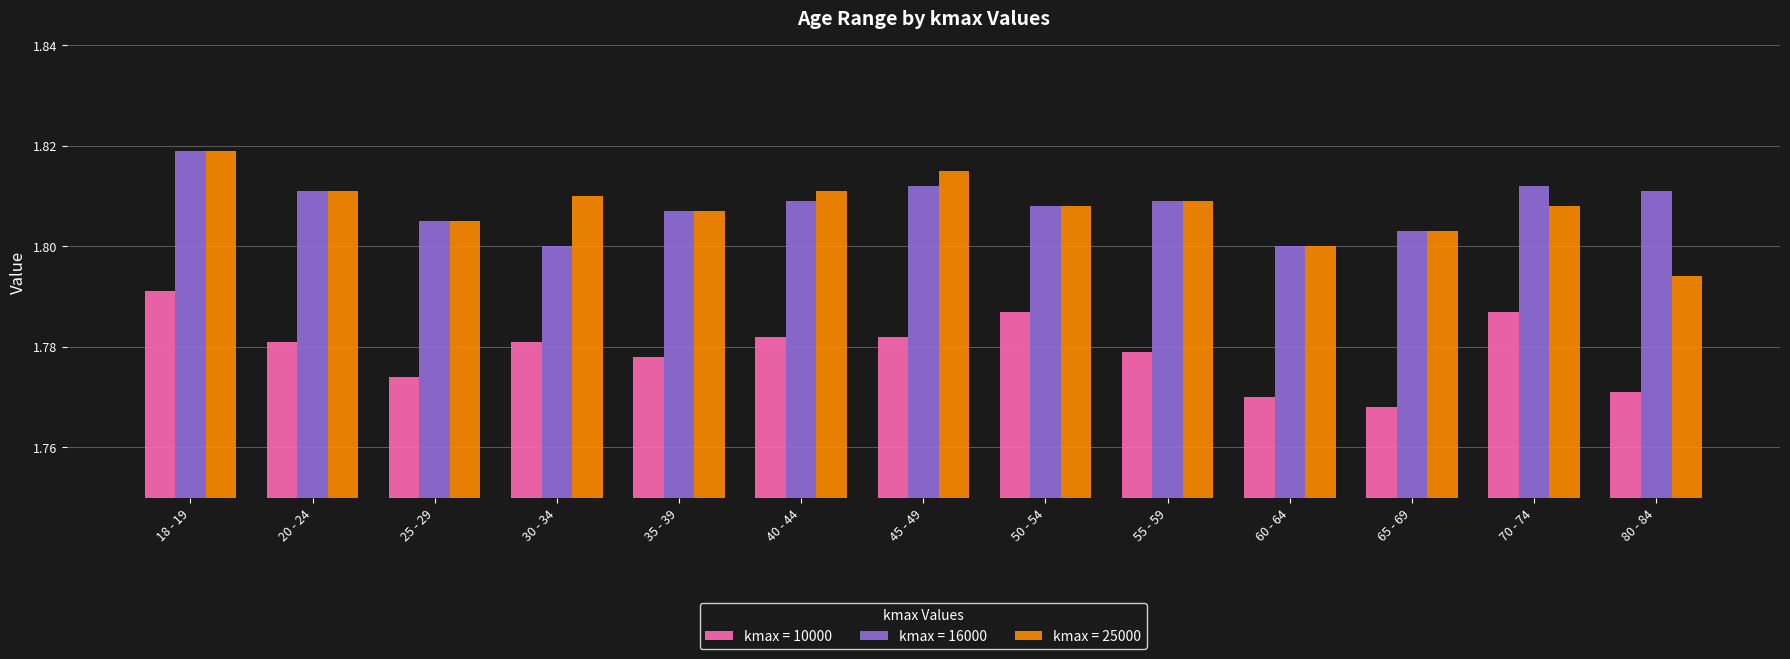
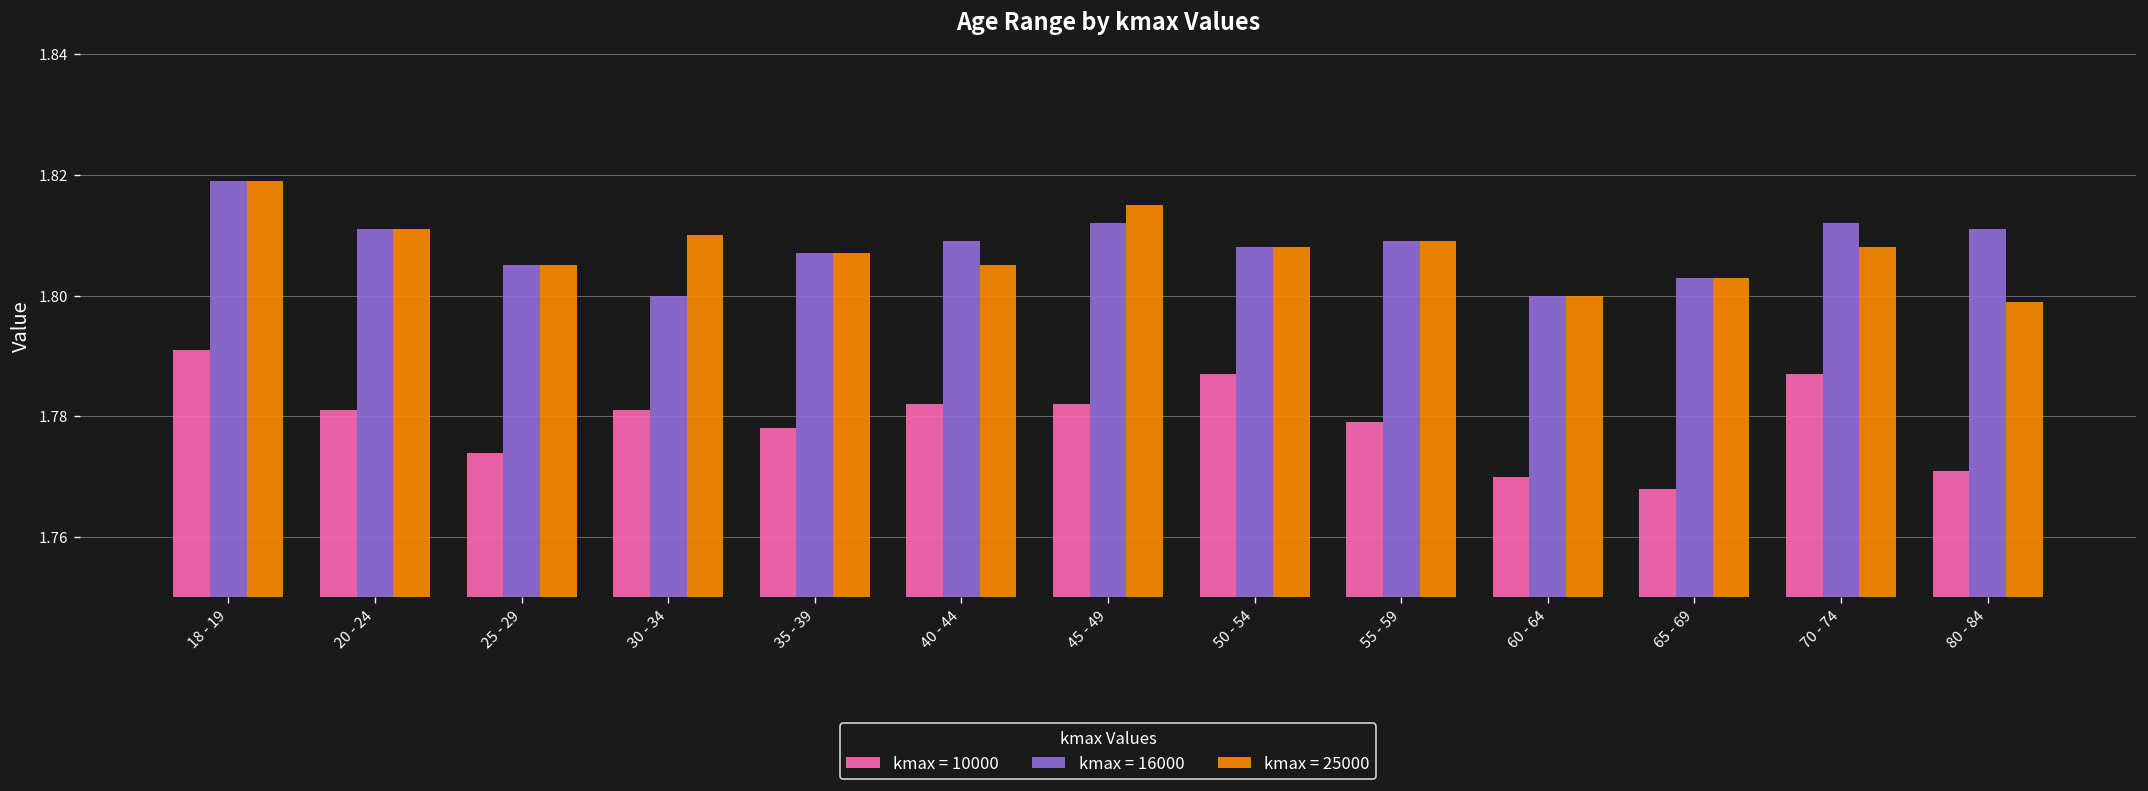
kmax = 25000, 40 - 44: 1.811 -> 1.805
kmax = 25000, 80 - 84: 1.794 -> 1.799
